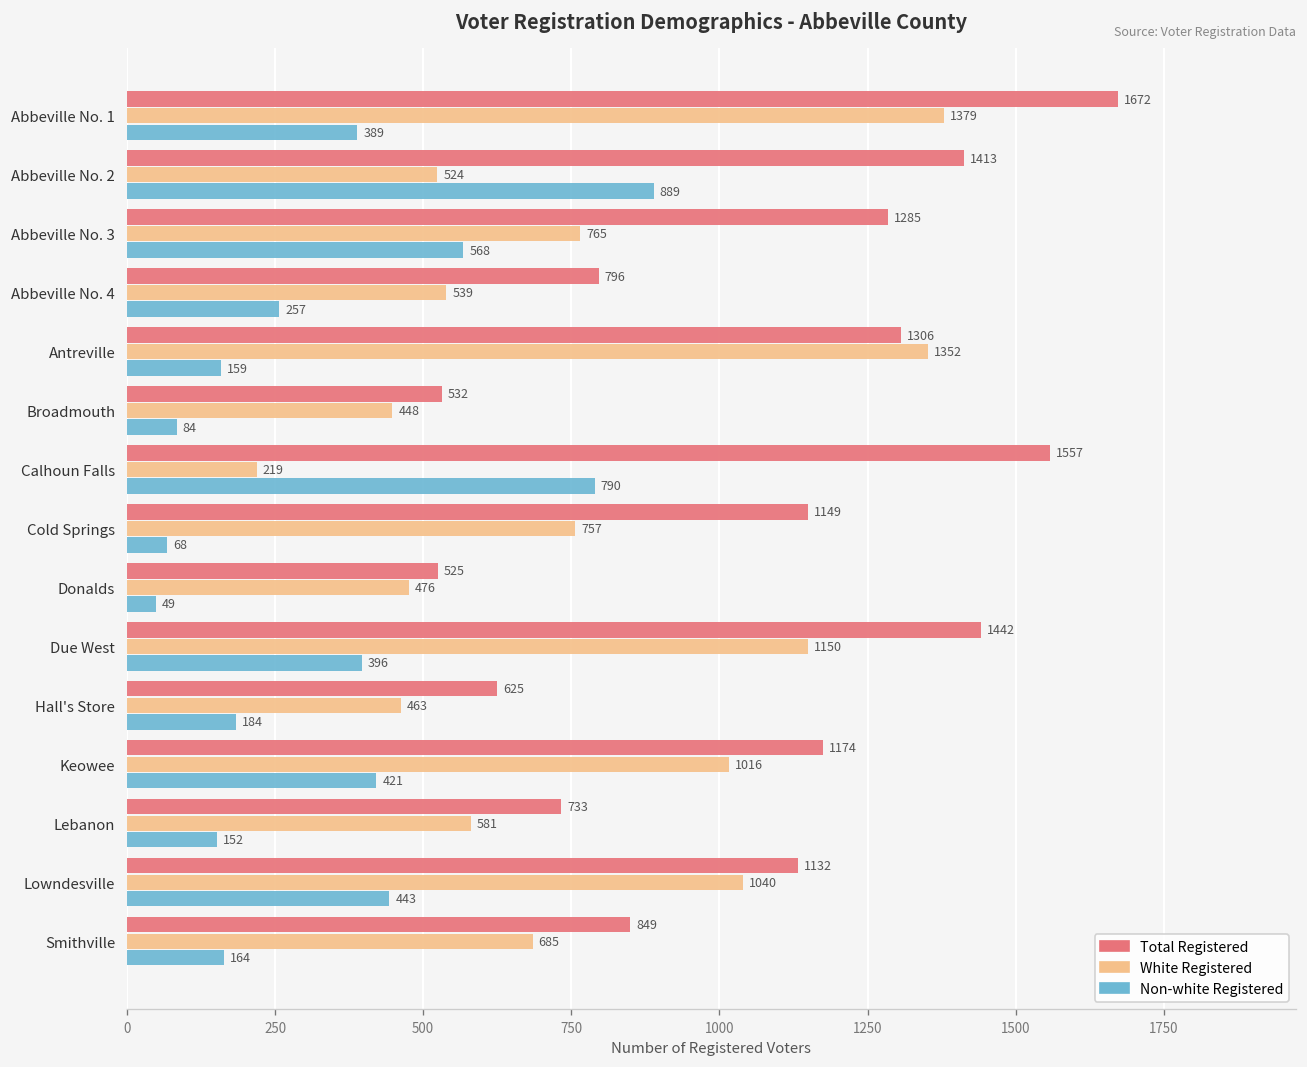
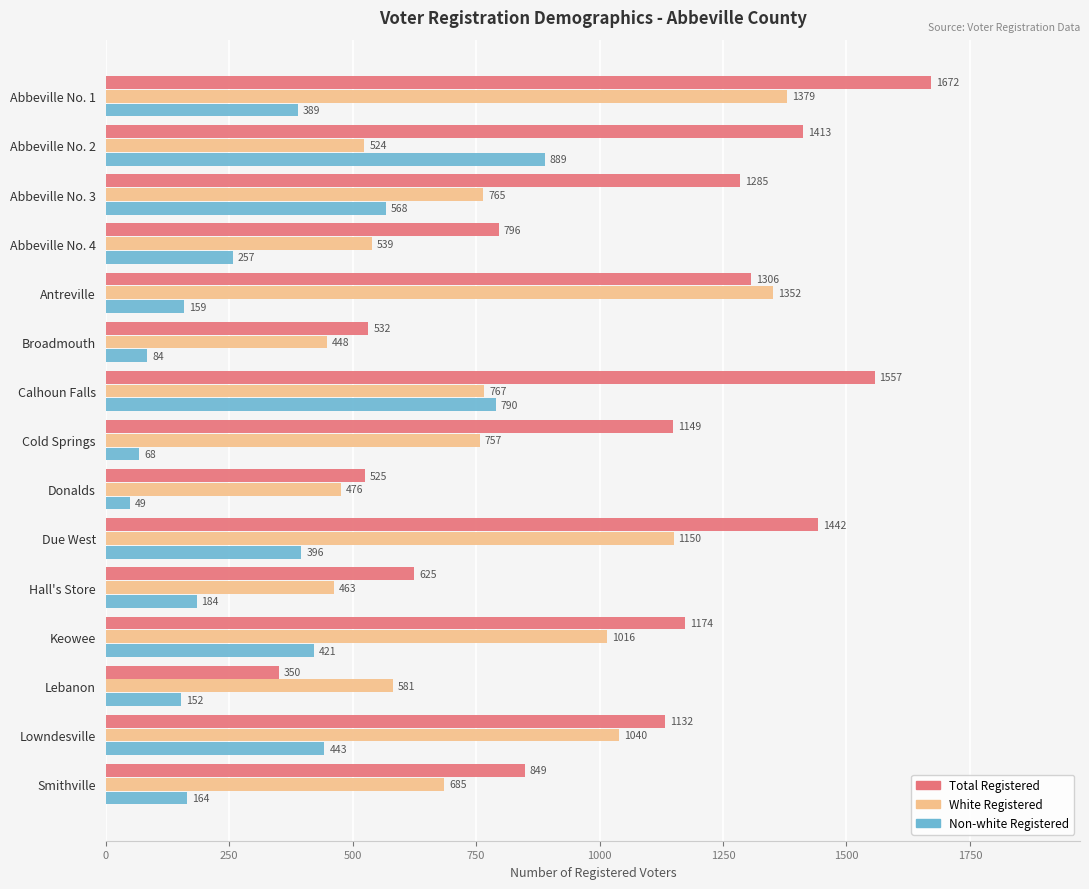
White Registered, Calhoun Falls: 219 -> 767
Total Registered, Lebanon: 733 -> 350
